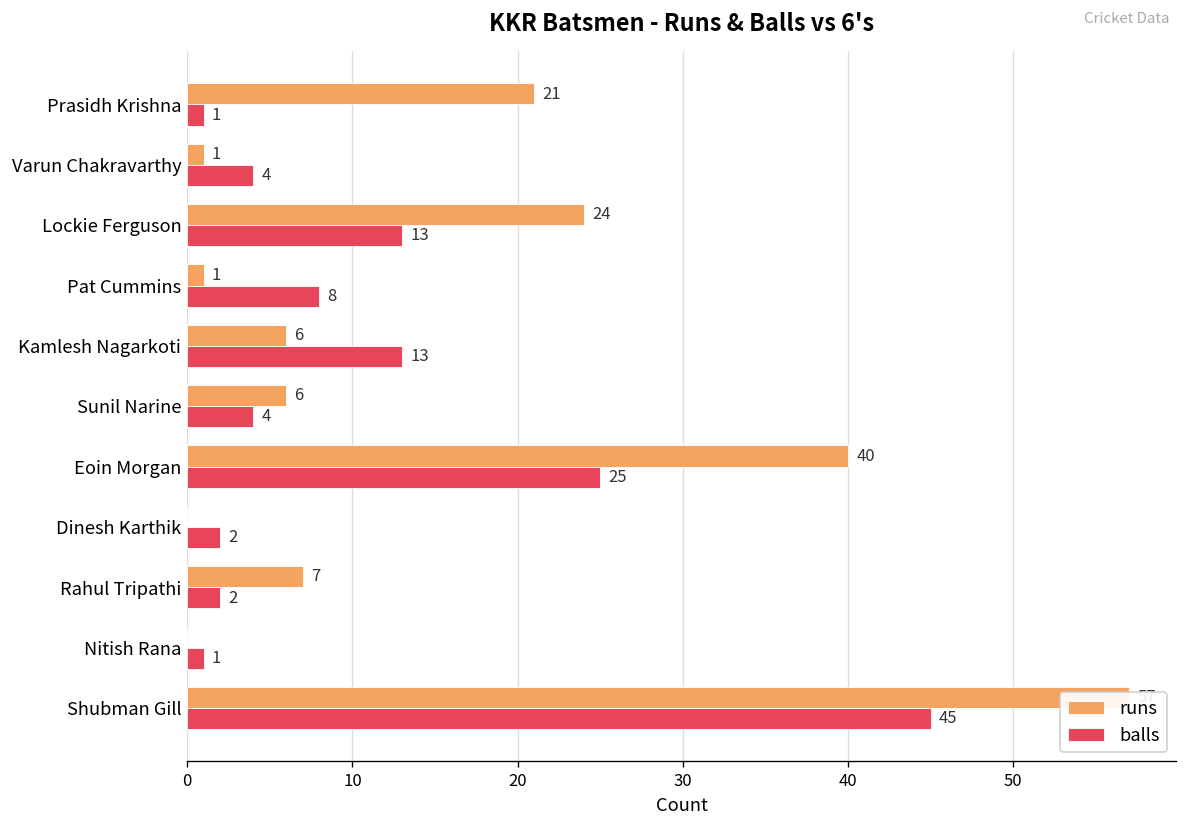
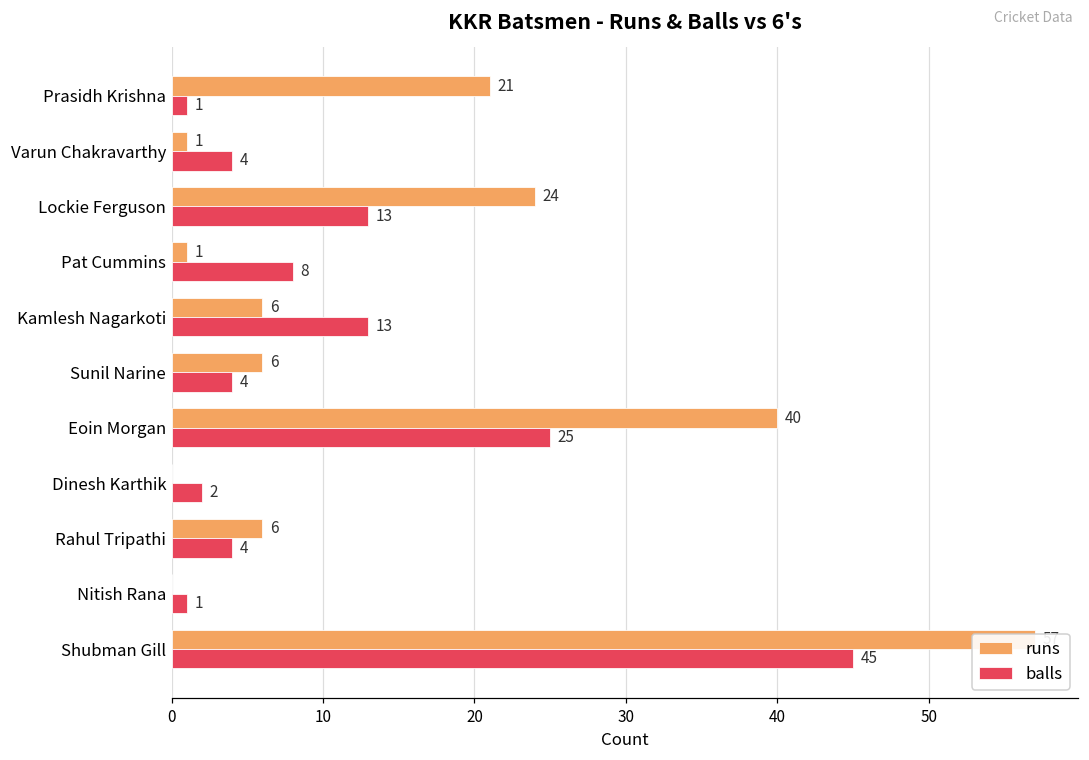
runs, Rahul Tripathi: 7 -> 6
balls, Rahul Tripathi: 2 -> 4
